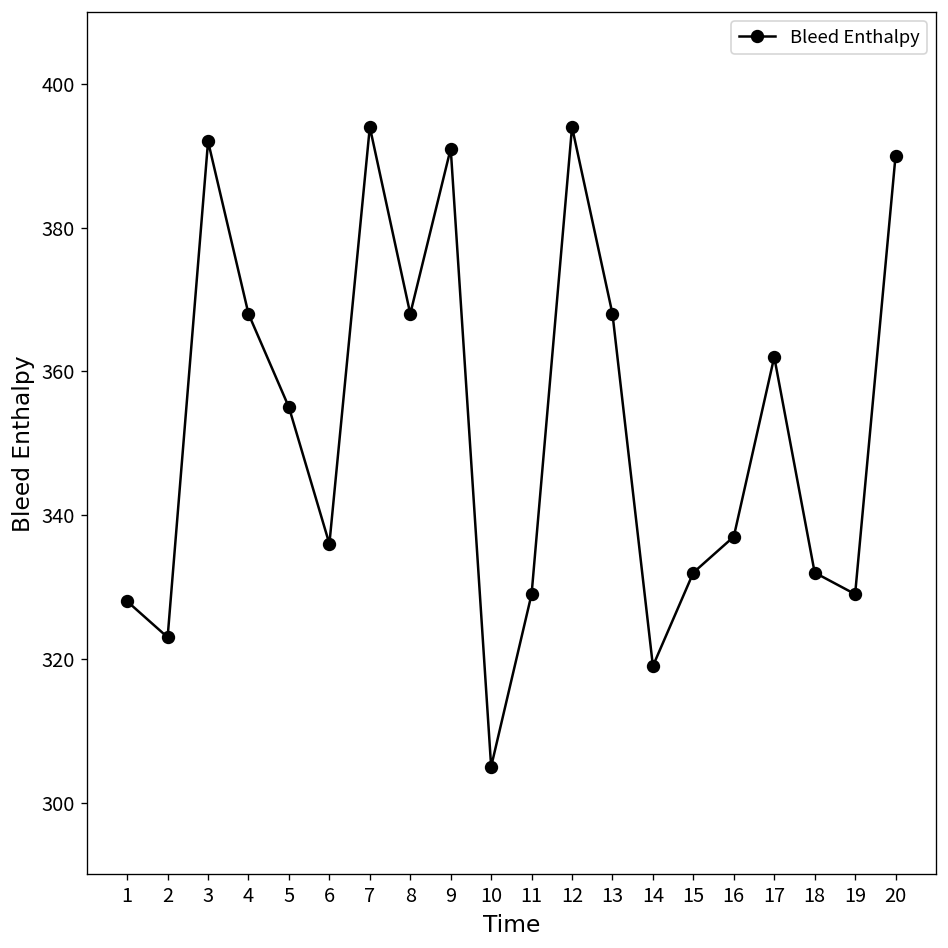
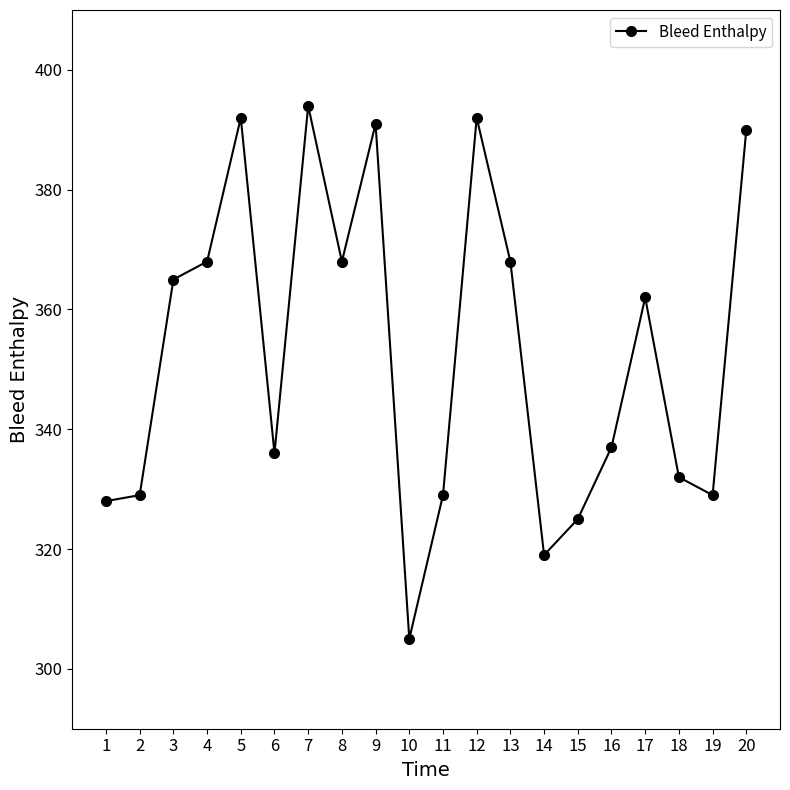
2: 323 -> 329
3: 392 -> 365
5: 355 -> 392
12: 394 -> 392
15: 332 -> 325
